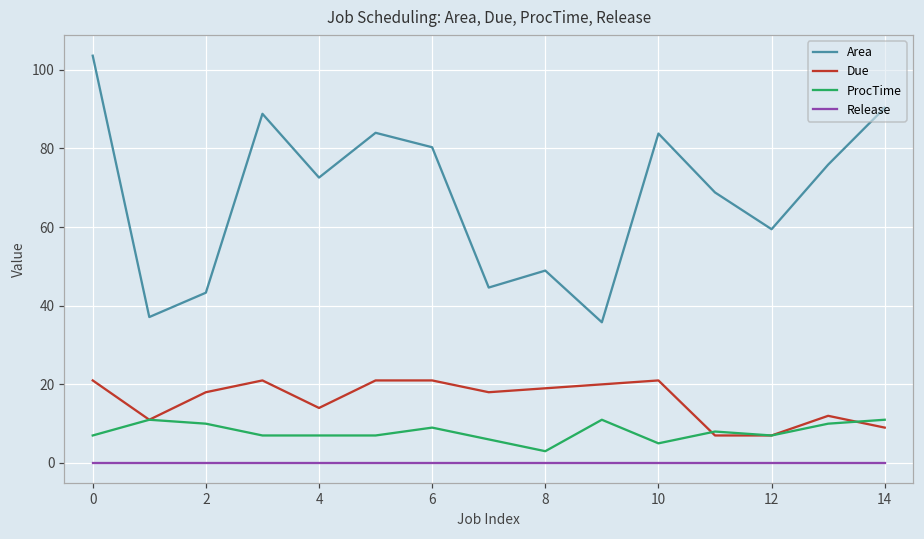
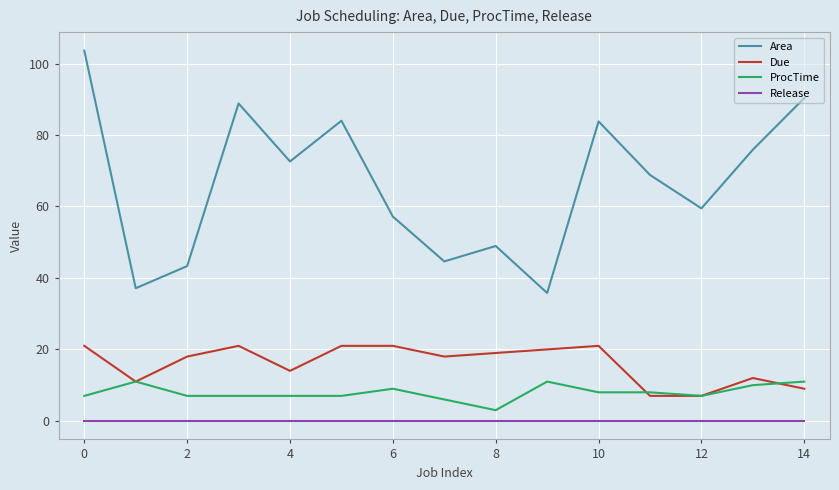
ProcTime, 2: 10 -> 7
Area, 6: 80 -> 57
ProcTime, 10: 5 -> 8
